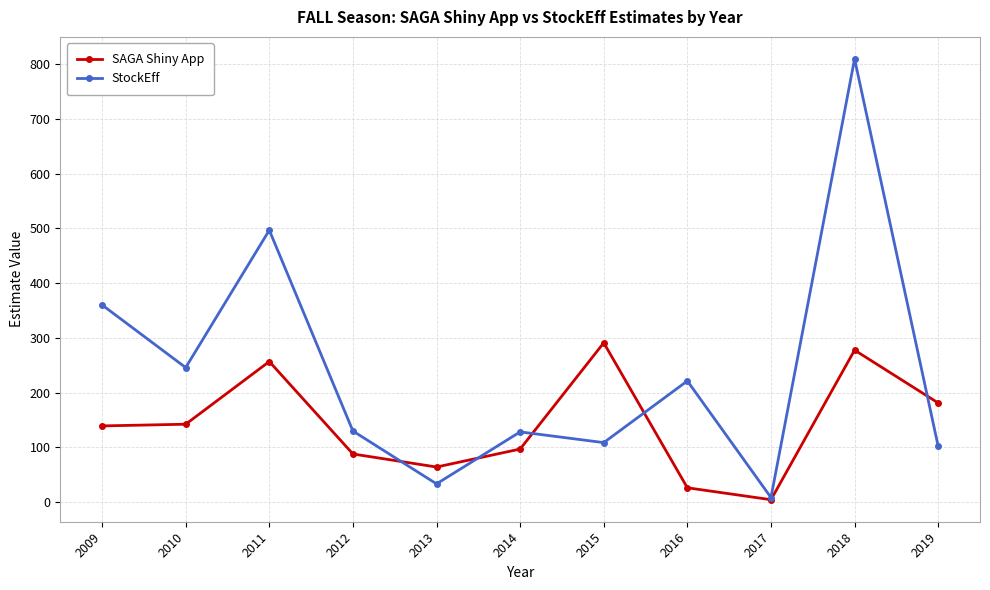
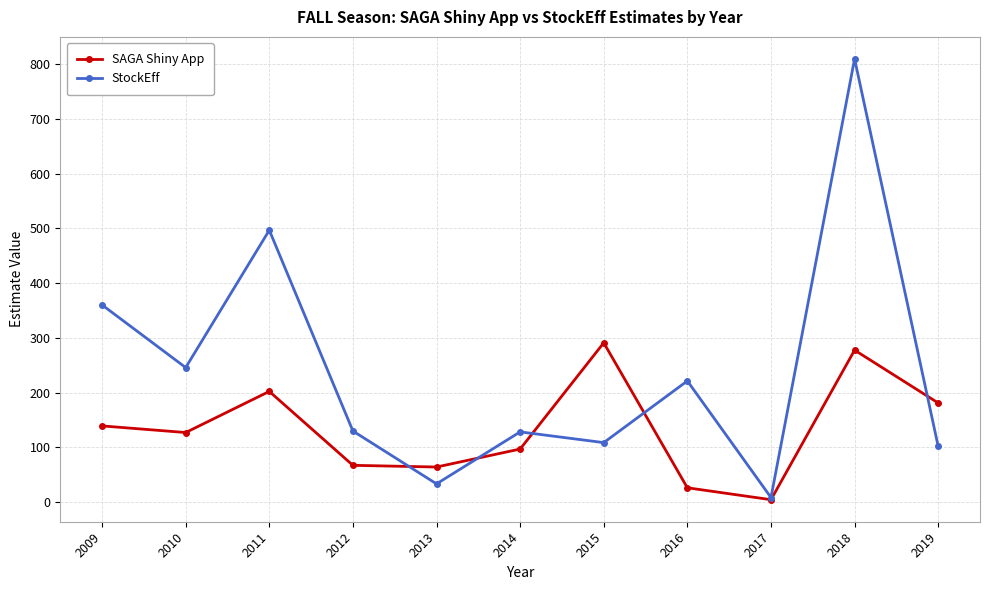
SAGA Shiny App, 2010: 140 -> 130
SAGA Shiny App, 2011: 260 -> 200
SAGA Shiny App, 2012: 90 -> 70
